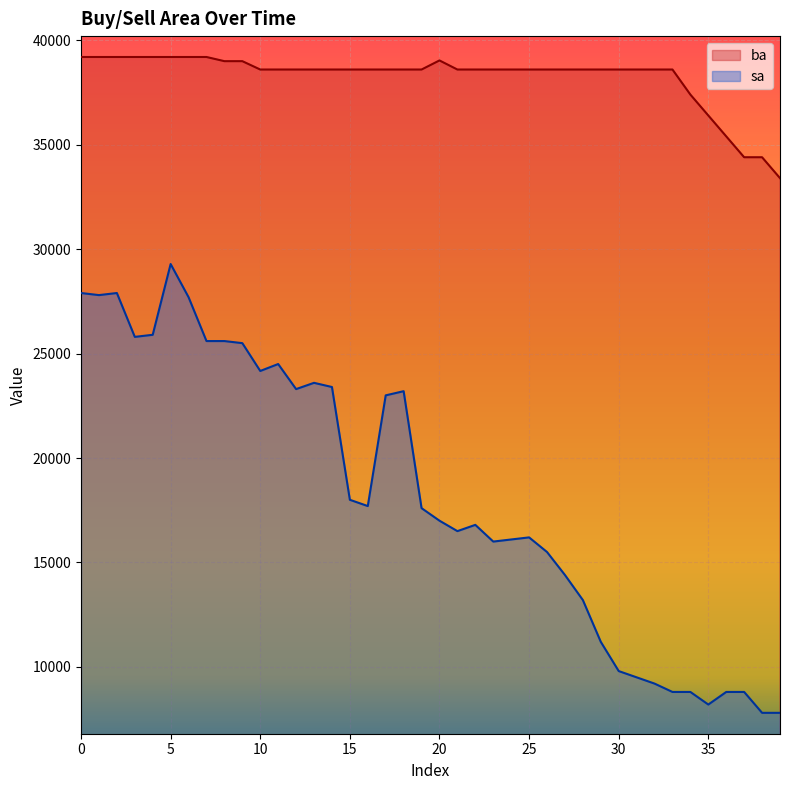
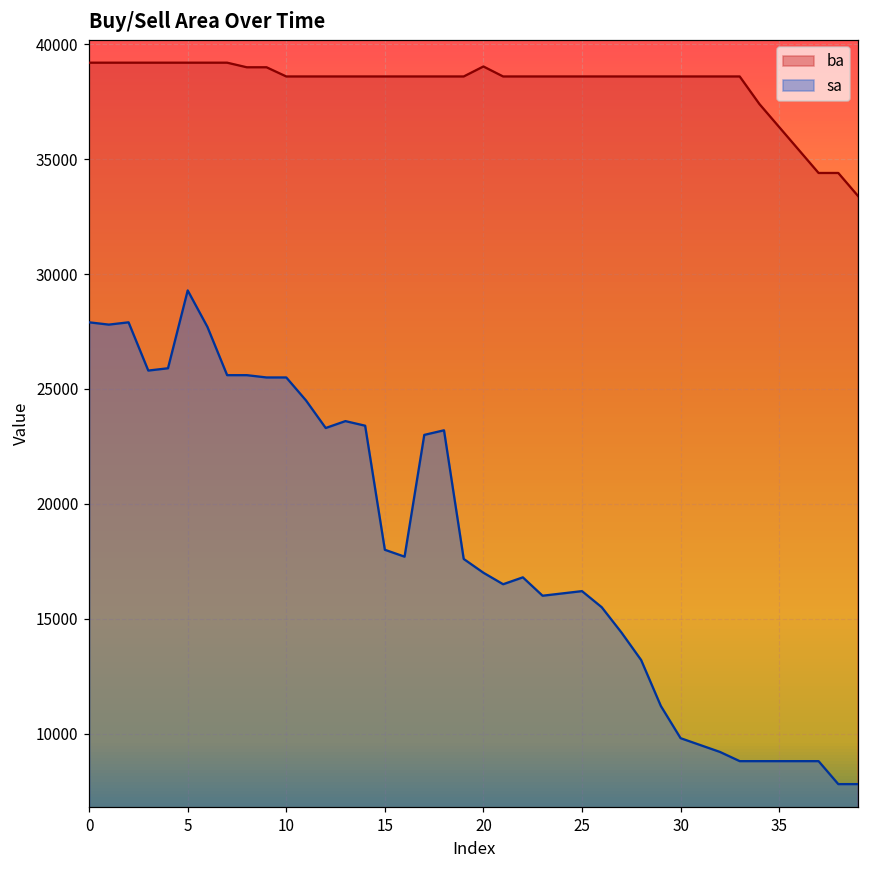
sa, 10: 24200 -> 25500
sa, 35: 8200 -> 8800
